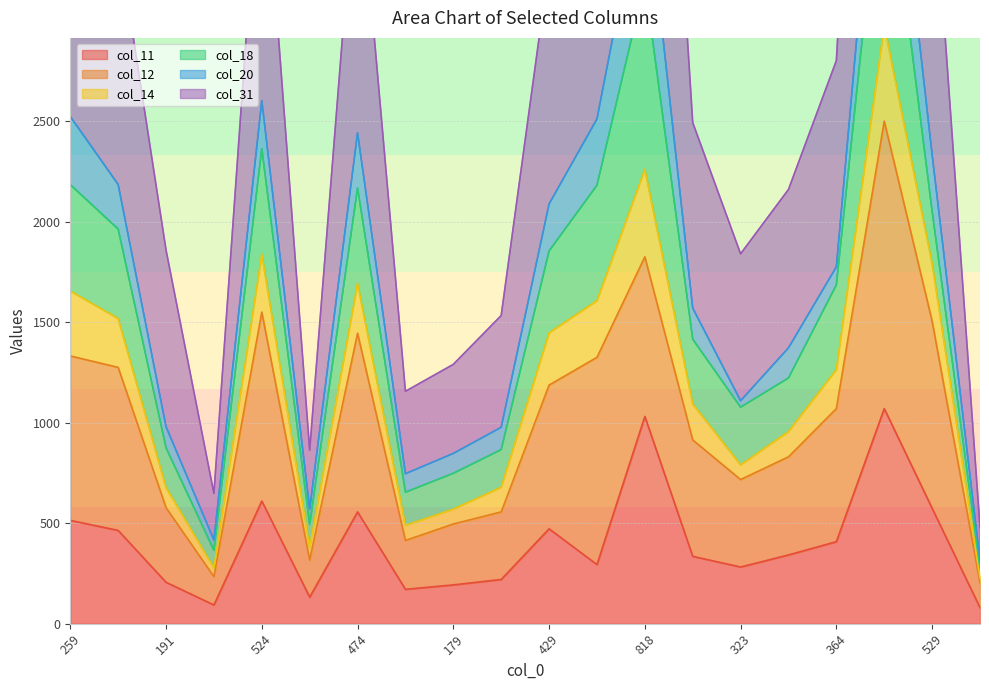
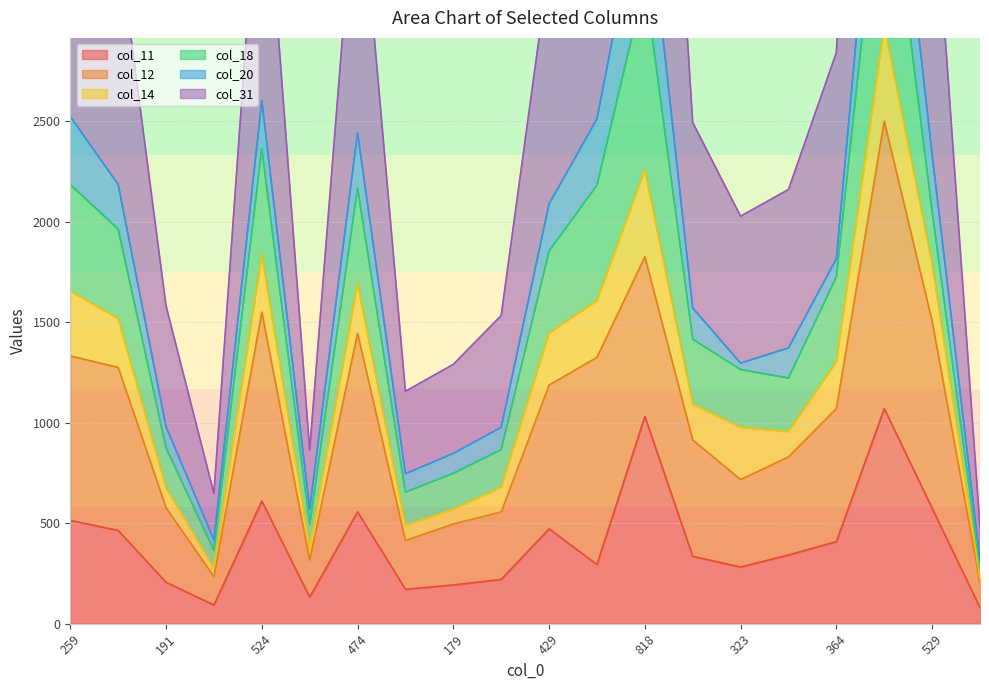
col_31, 191: 880 -> 600
col_14, 323: 70 -> 260
col_14, 364: 190 -> 230
